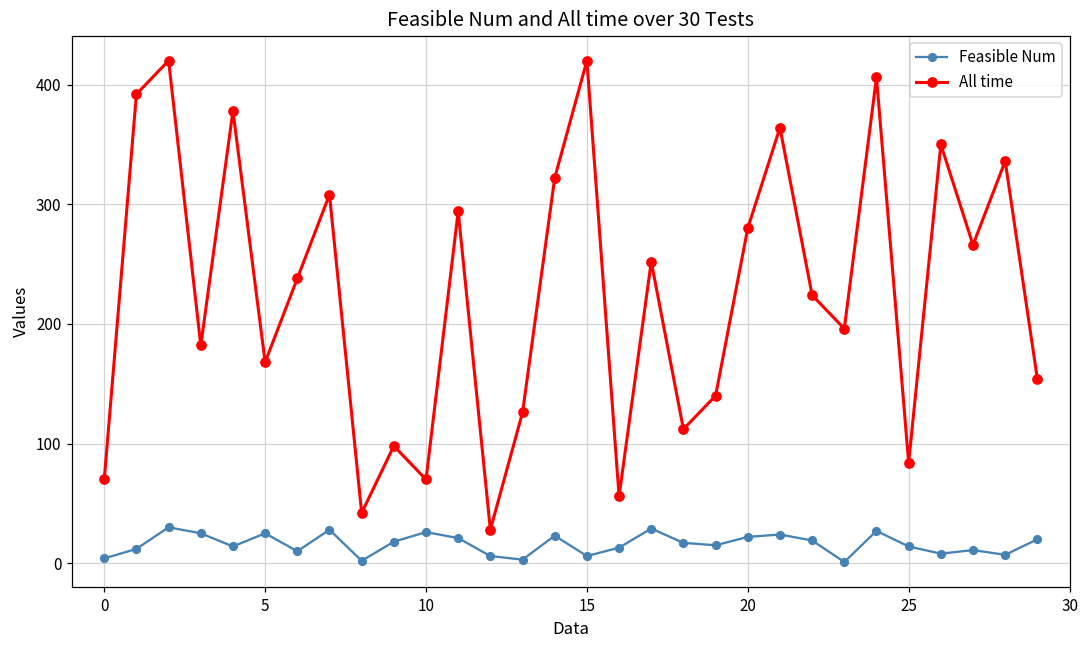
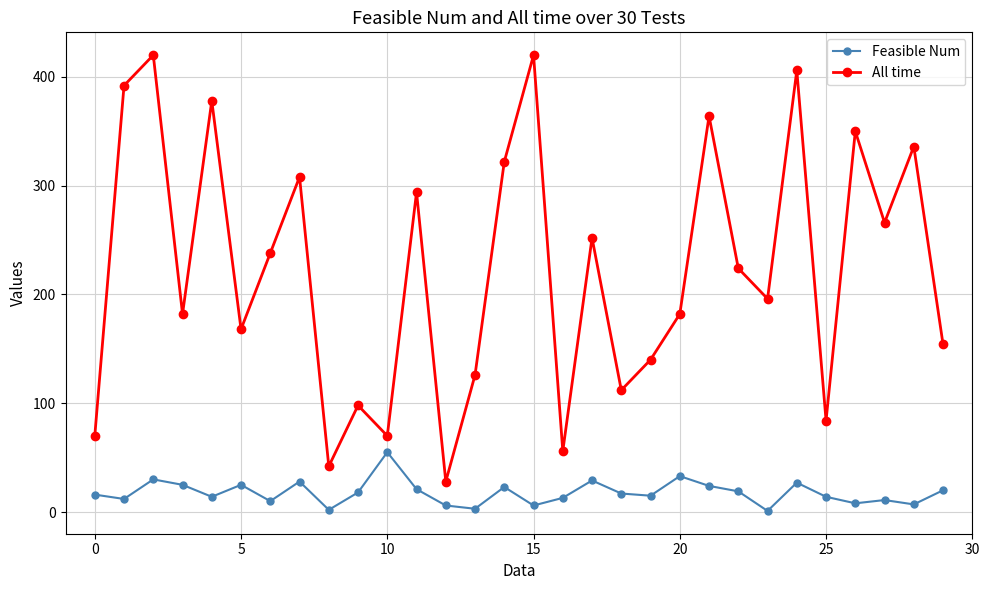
Feasible Num, 0: 4 -> 16
Feasible Num, 10: 26 -> 55
Feasible Num, 20: 22 -> 33
All time, 20: 280 -> 182
